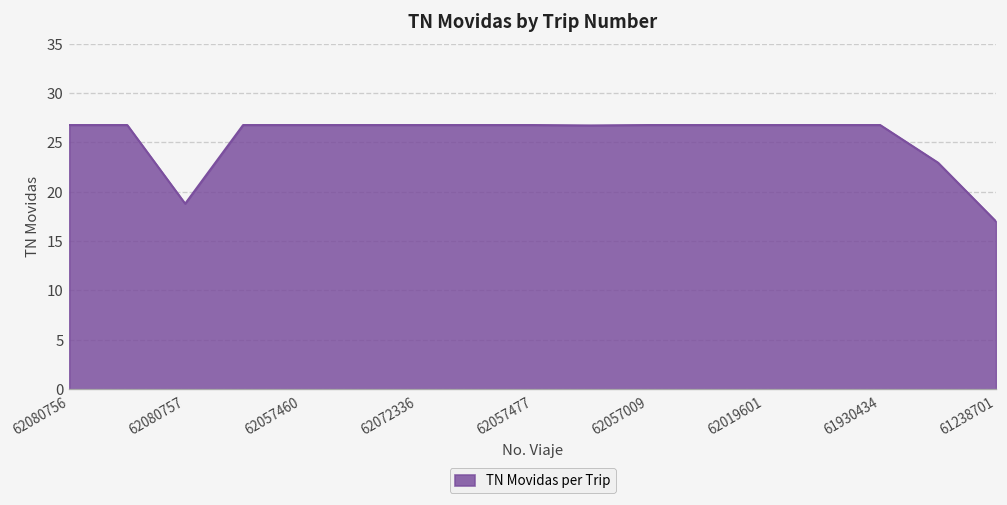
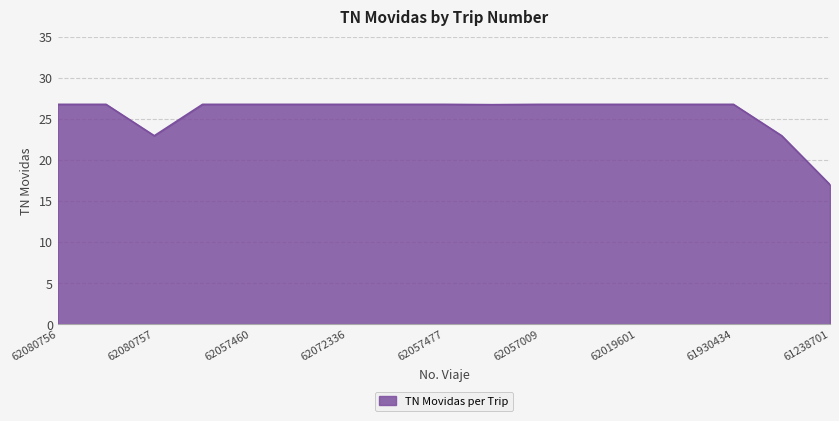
62080757: 19 -> 23
